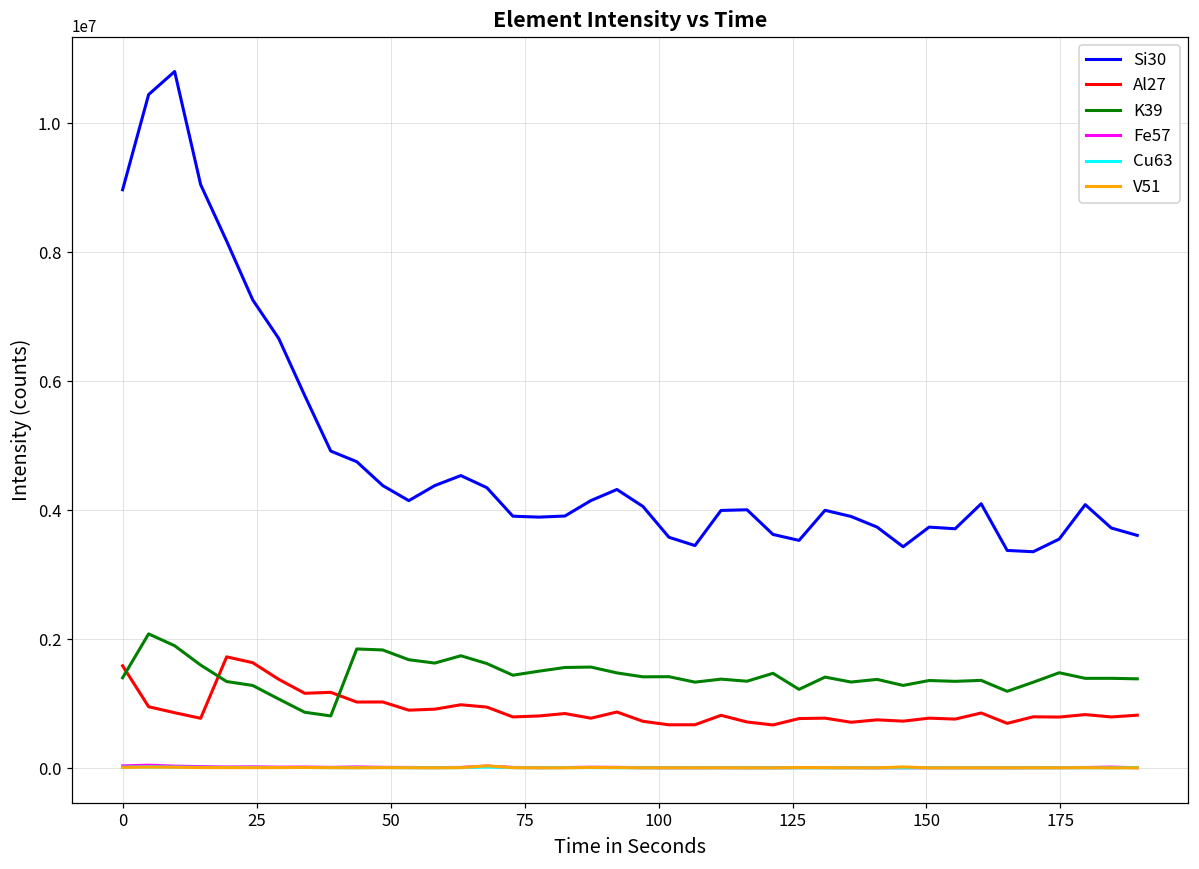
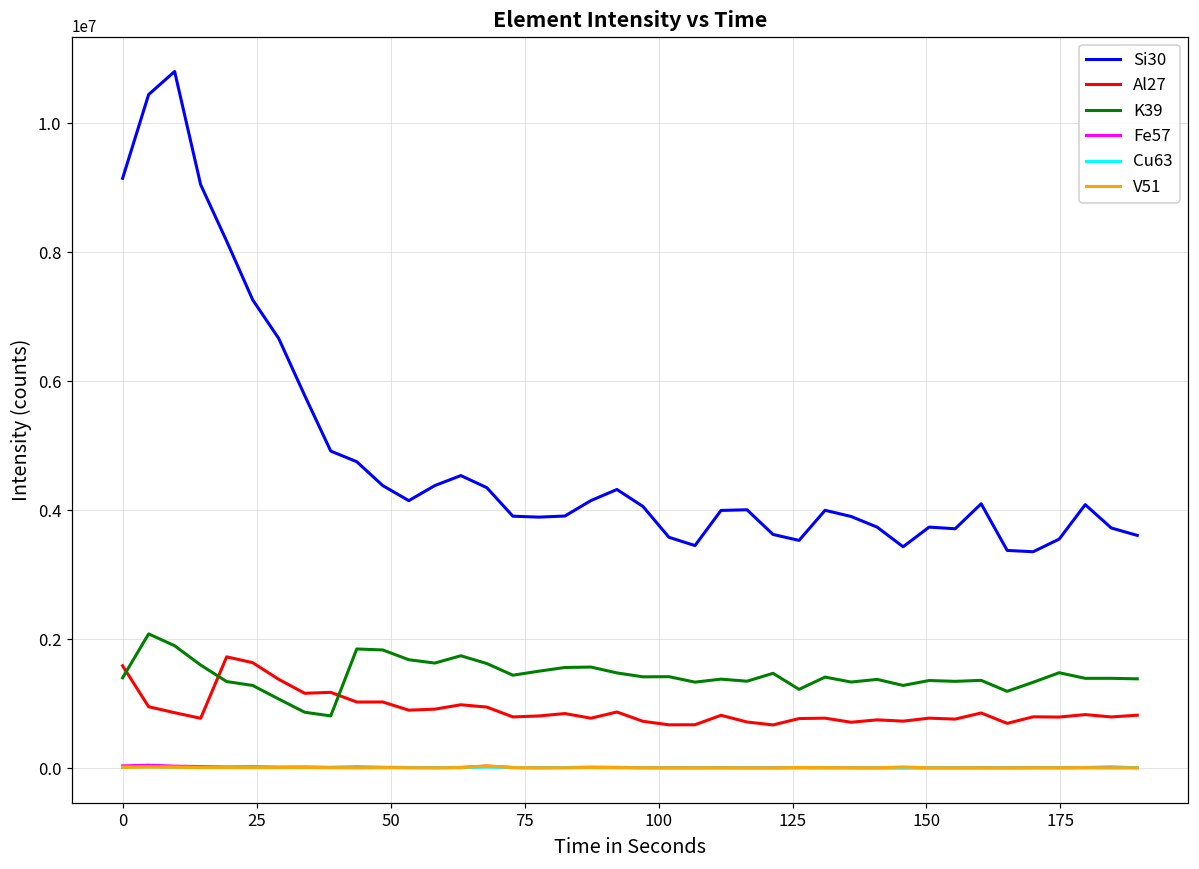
Si30, 0: 9000000 -> 9100000
